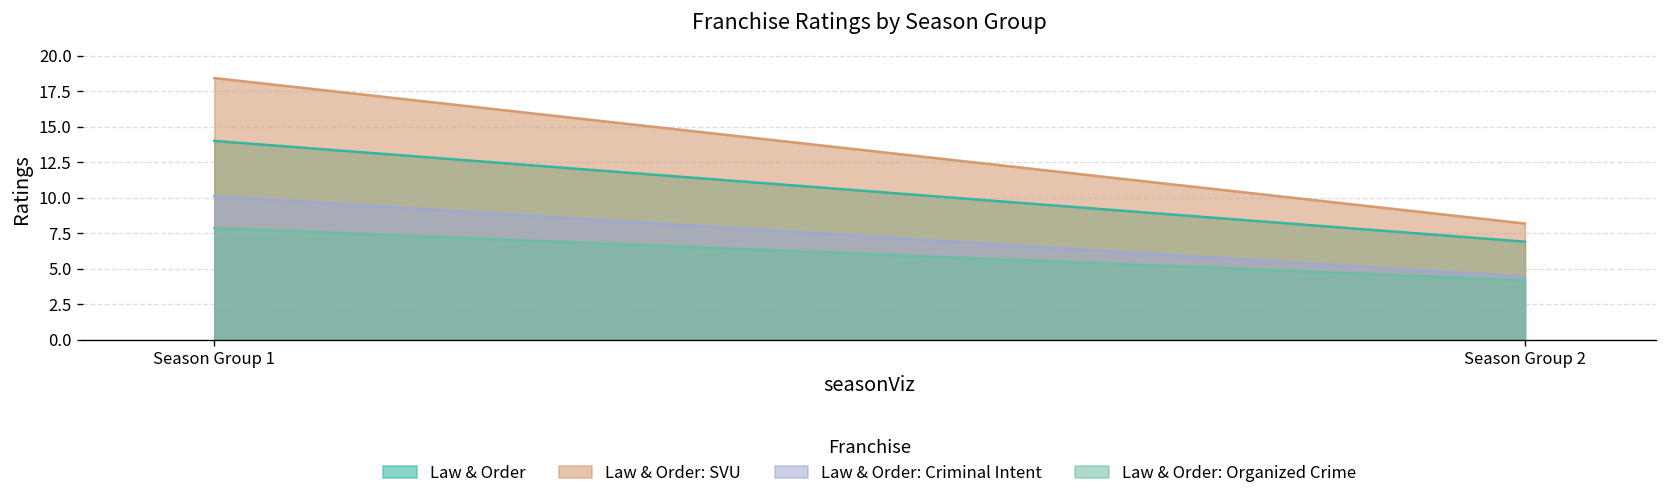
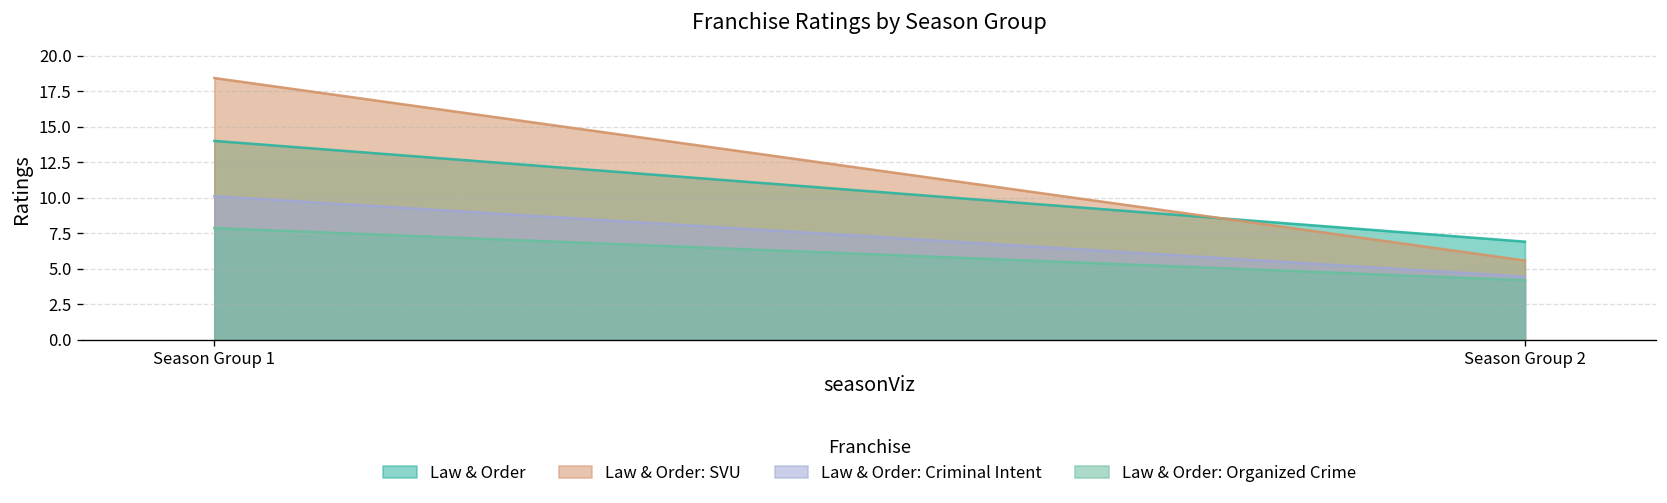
Law & Order: SVU, Season Group 2: 8.2 -> 5.6
